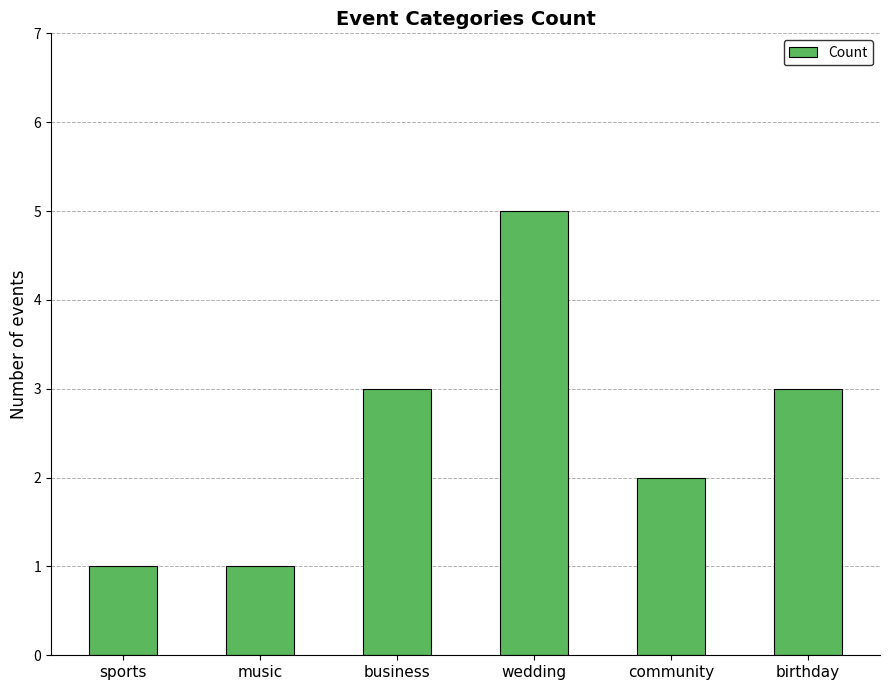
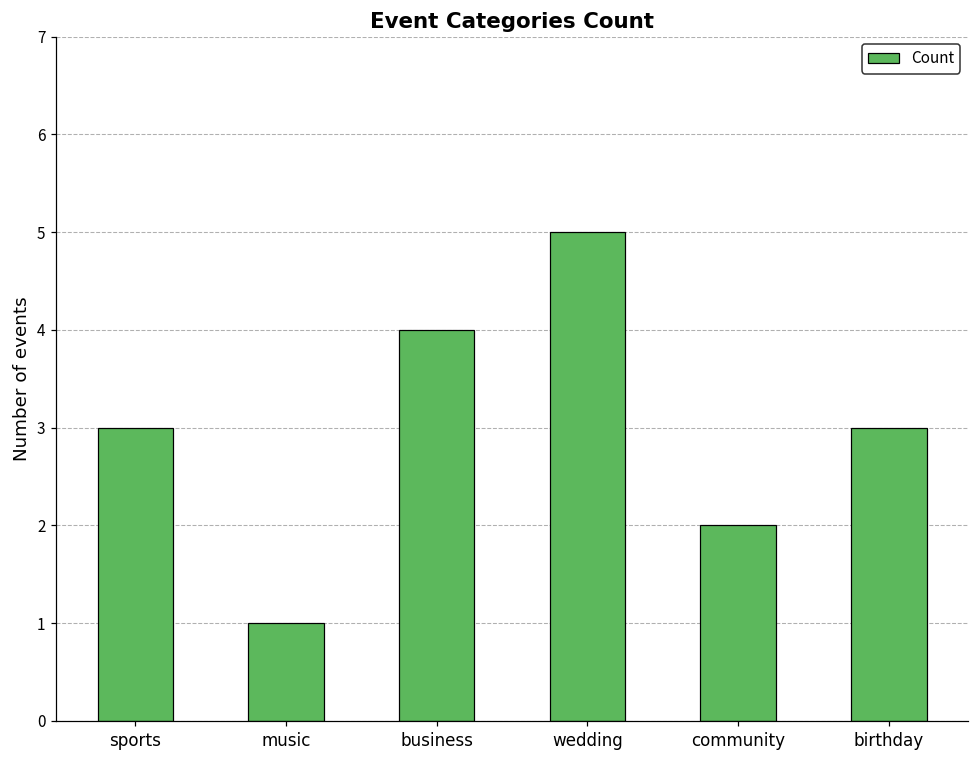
sports: 1 -> 3
business: 3 -> 4
